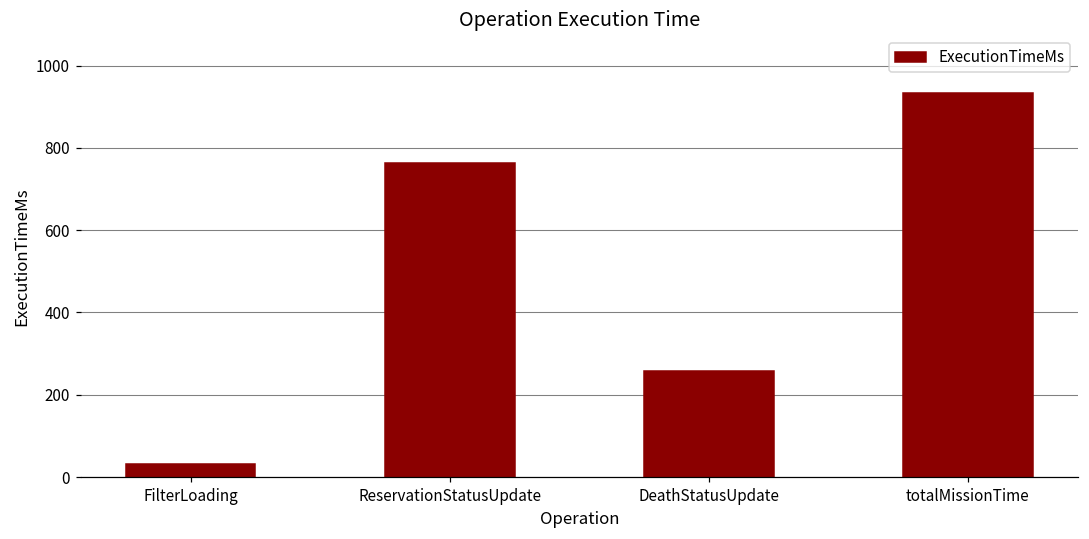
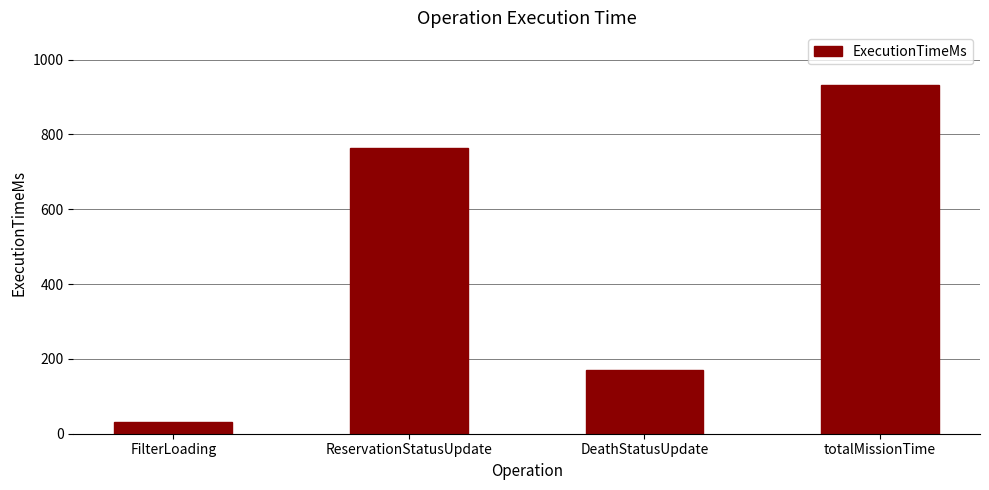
DeathStatusUpdate: 260 -> 170
